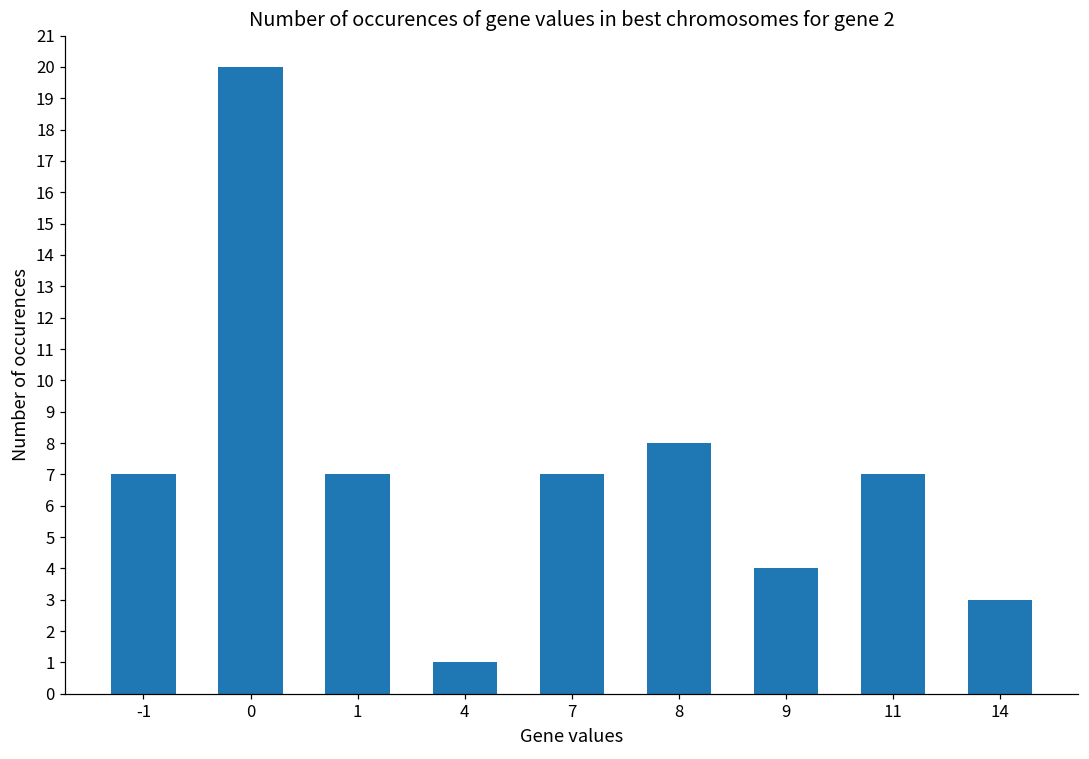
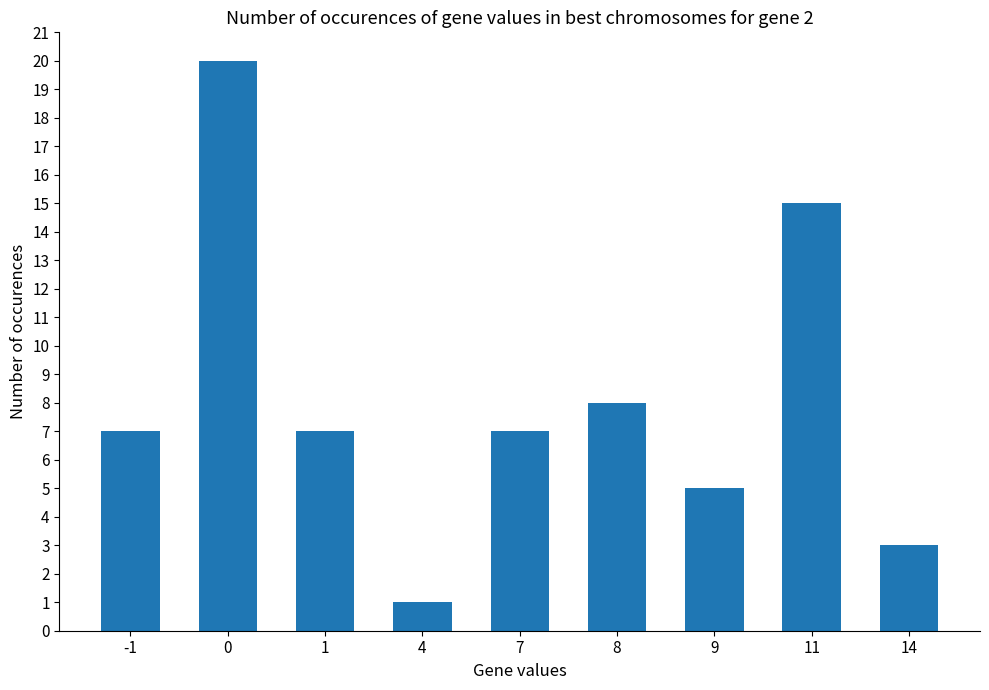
9: 4 -> 5
11: 7 -> 15
